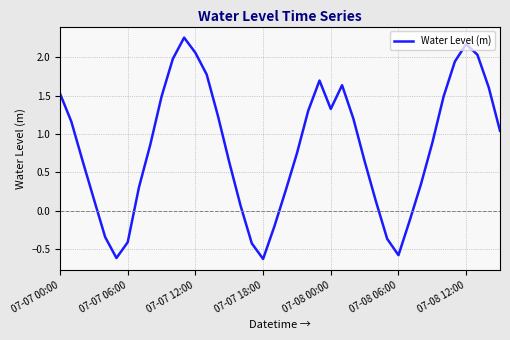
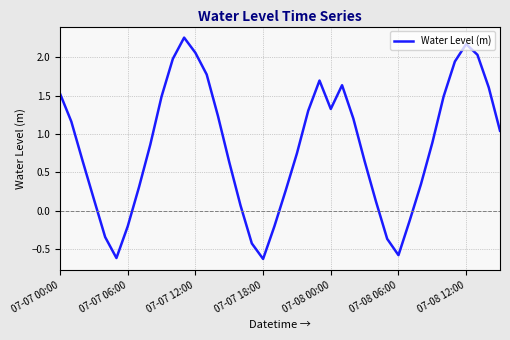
07-07 06:00: -0.4 -> -0.2
